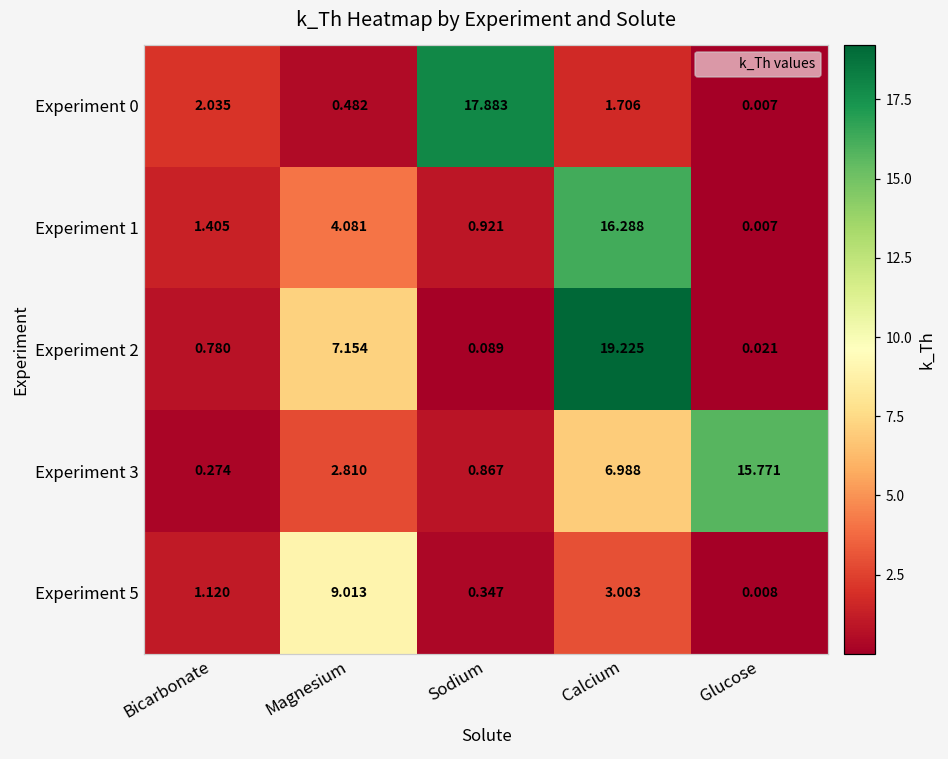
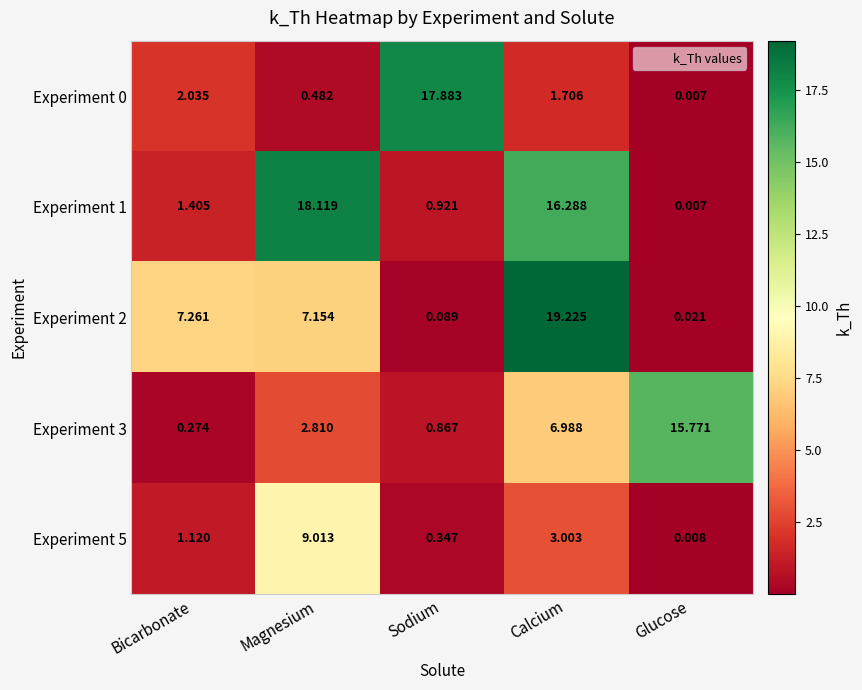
Experiment 1, Magnesium: 4.081 -> 18.119
Experiment 2, Bicarbonate: 0.780 -> 7.261
